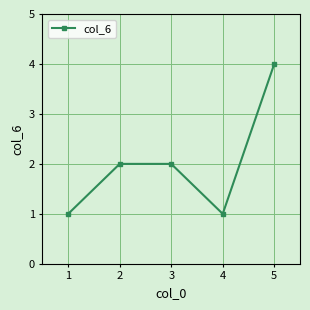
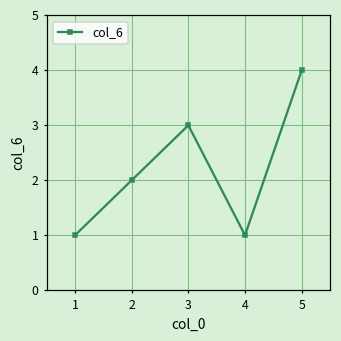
3: 2 -> 3
